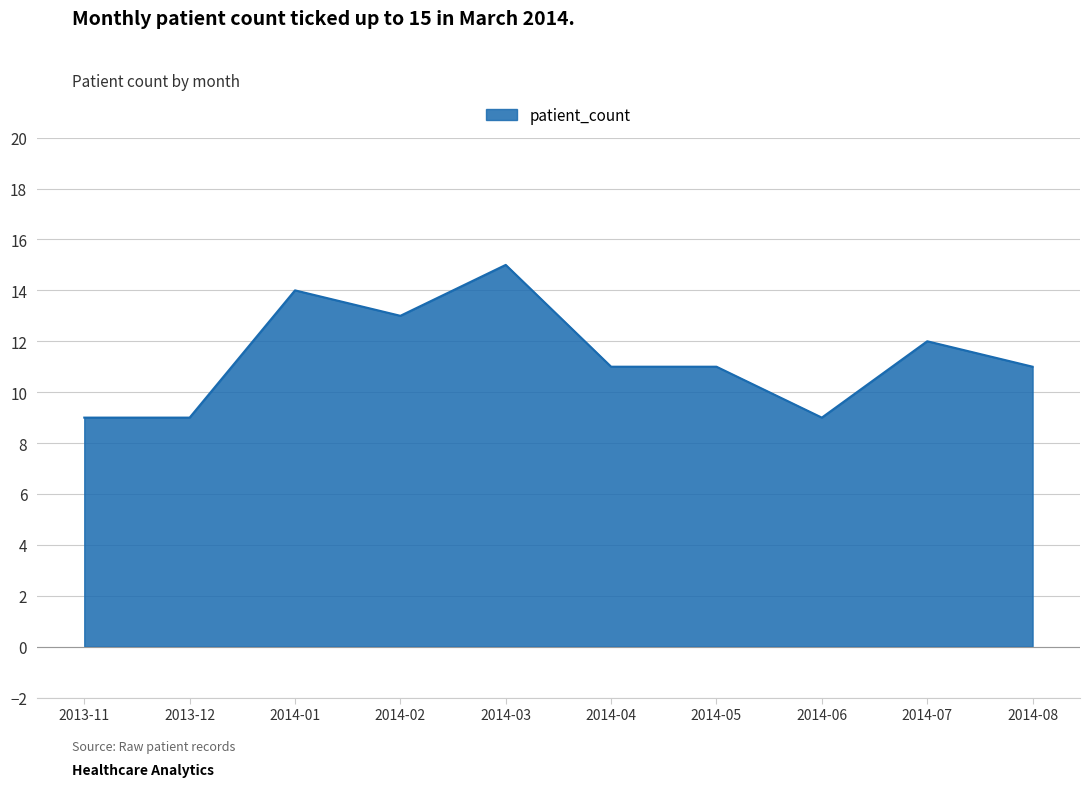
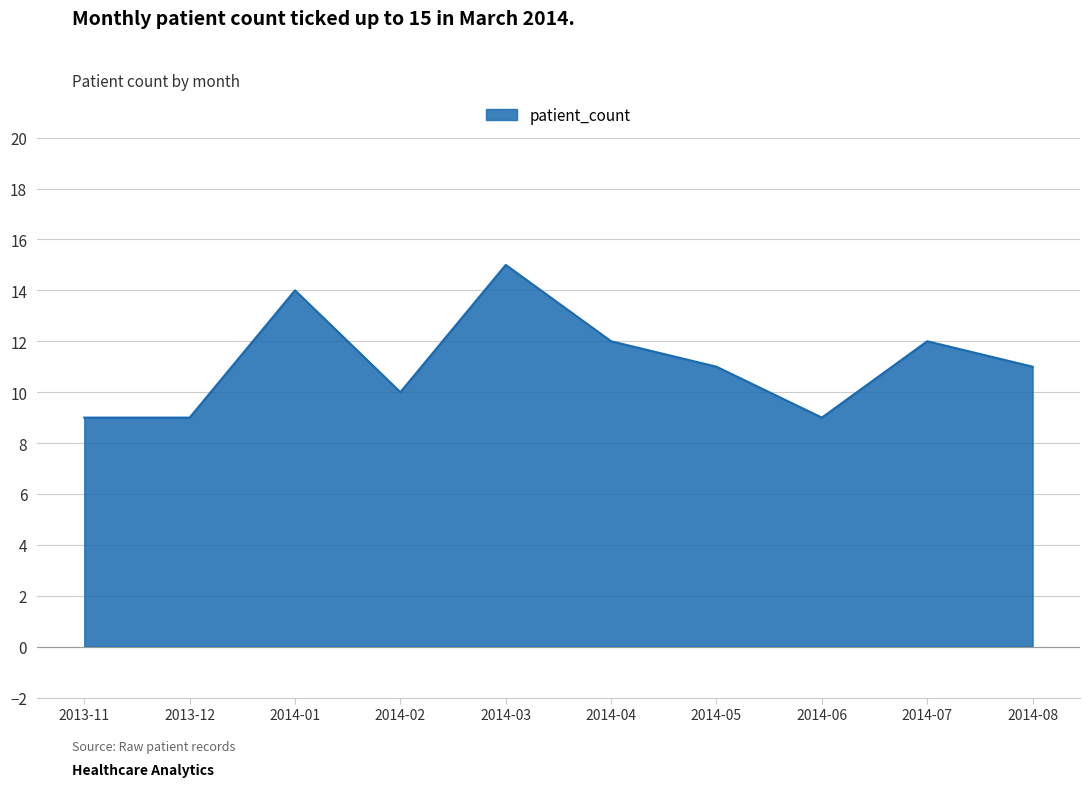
2014-02: 13 -> 10
2014-04: 11 -> 12
